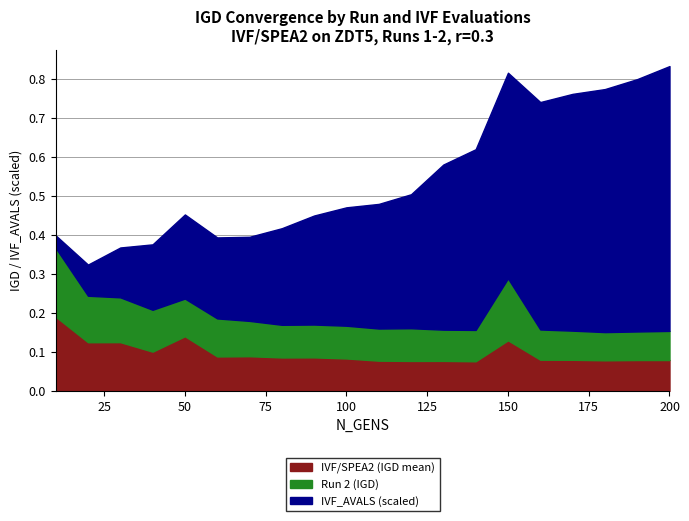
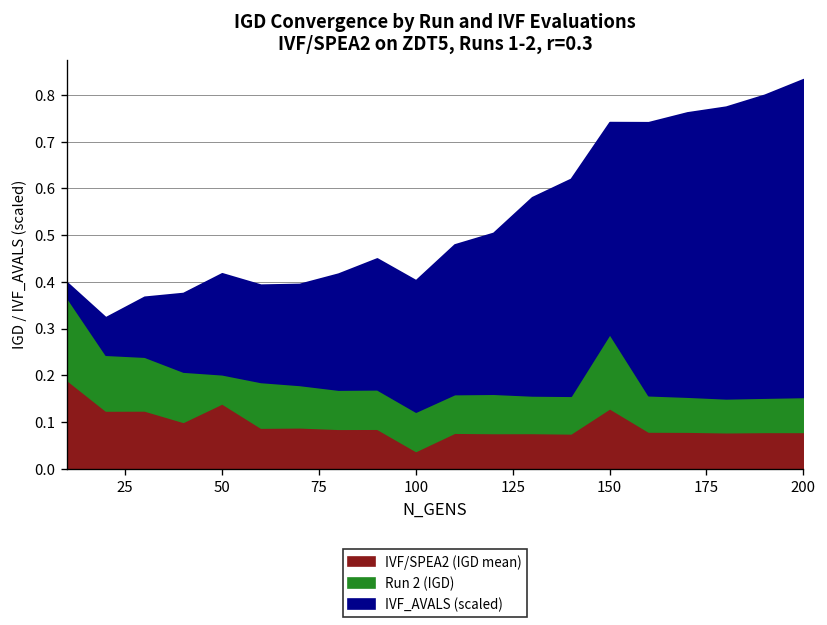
Run 2 (IGD), 50: 0.10 -> 0.06
IVF/SPEA2 (IGD mean), 100: 0.08 -> 0.04
IVF_AVALS (scaled), 100: 0.30 -> 0.28
IVF_AVALS (scaled), 150: 0.53 -> 0.45
